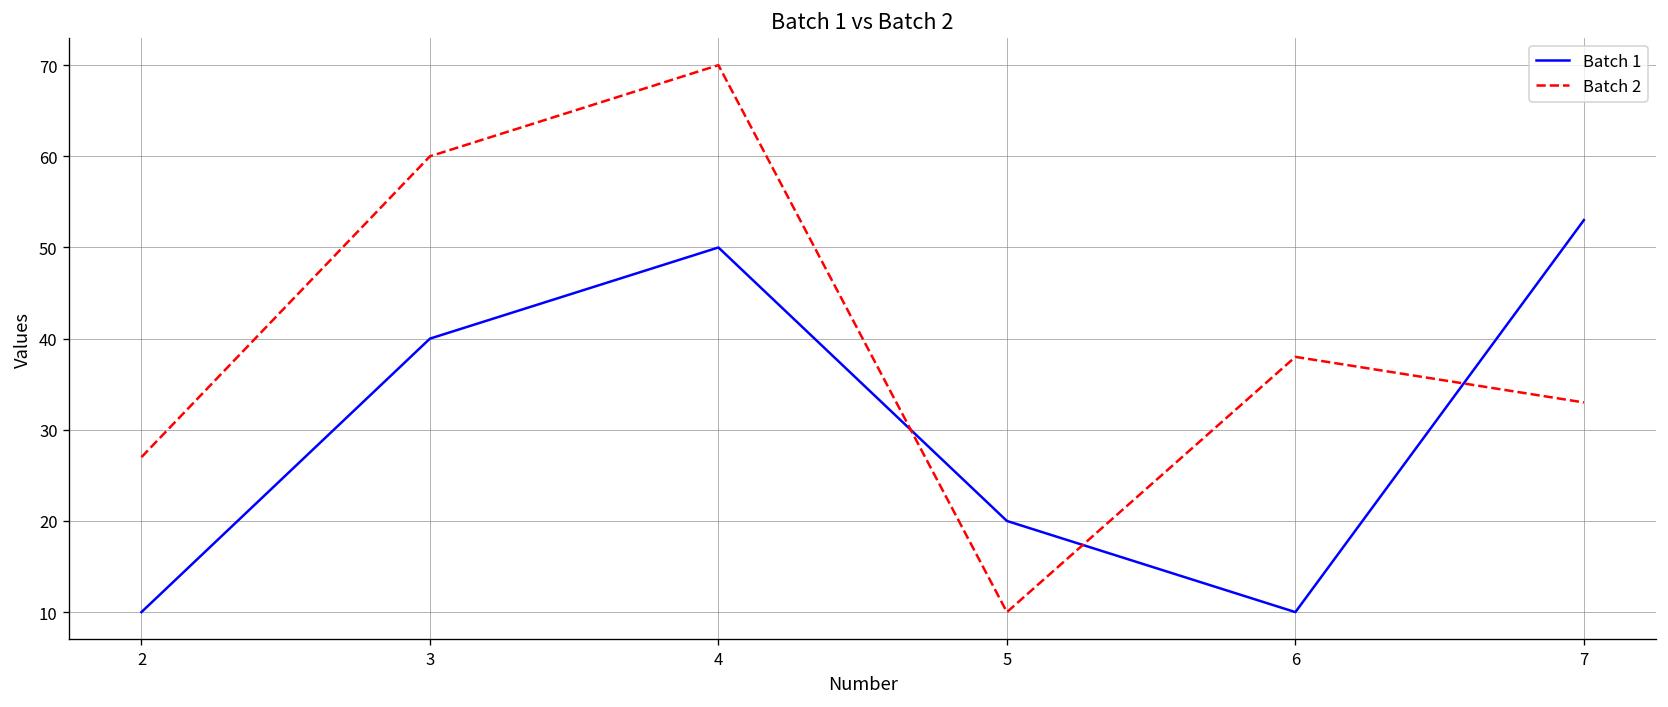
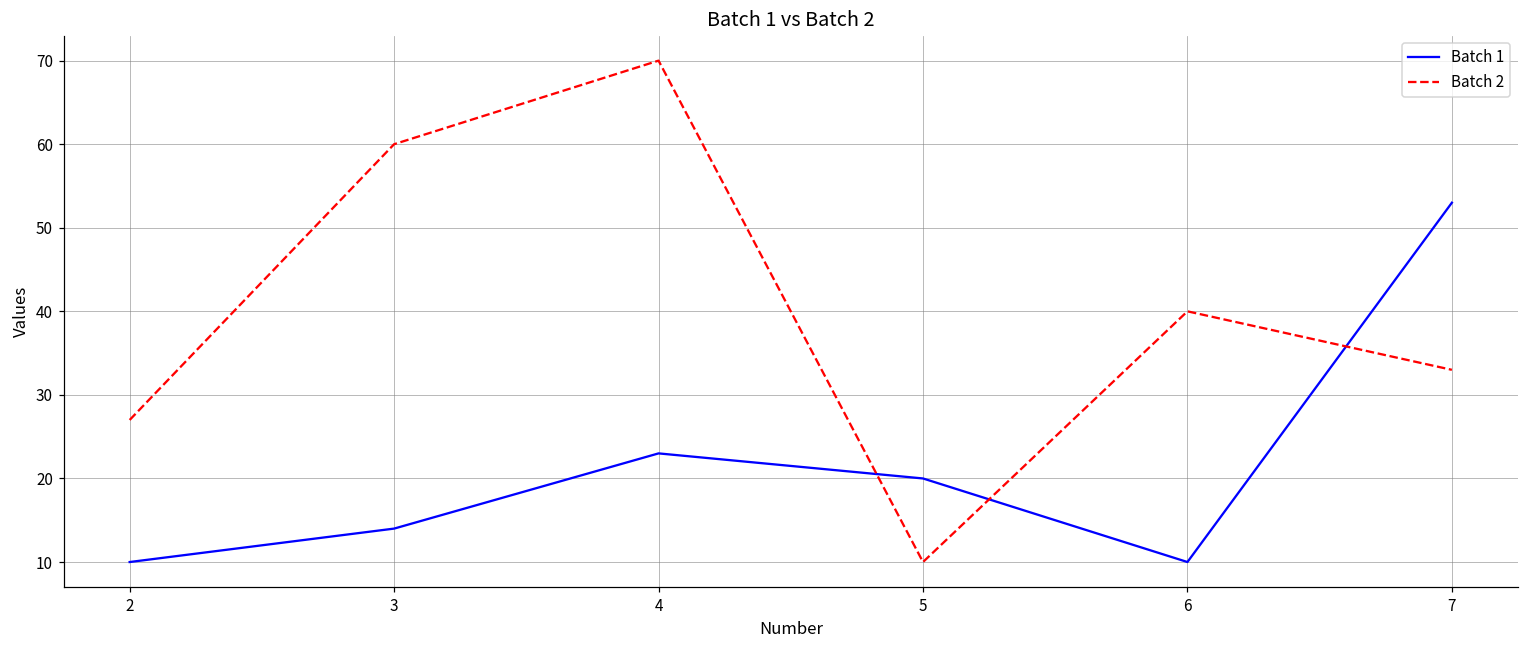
Batch 1, 3: 40 -> 14
Batch 1, 4: 50 -> 23
Batch 2, 6: 38 -> 40
